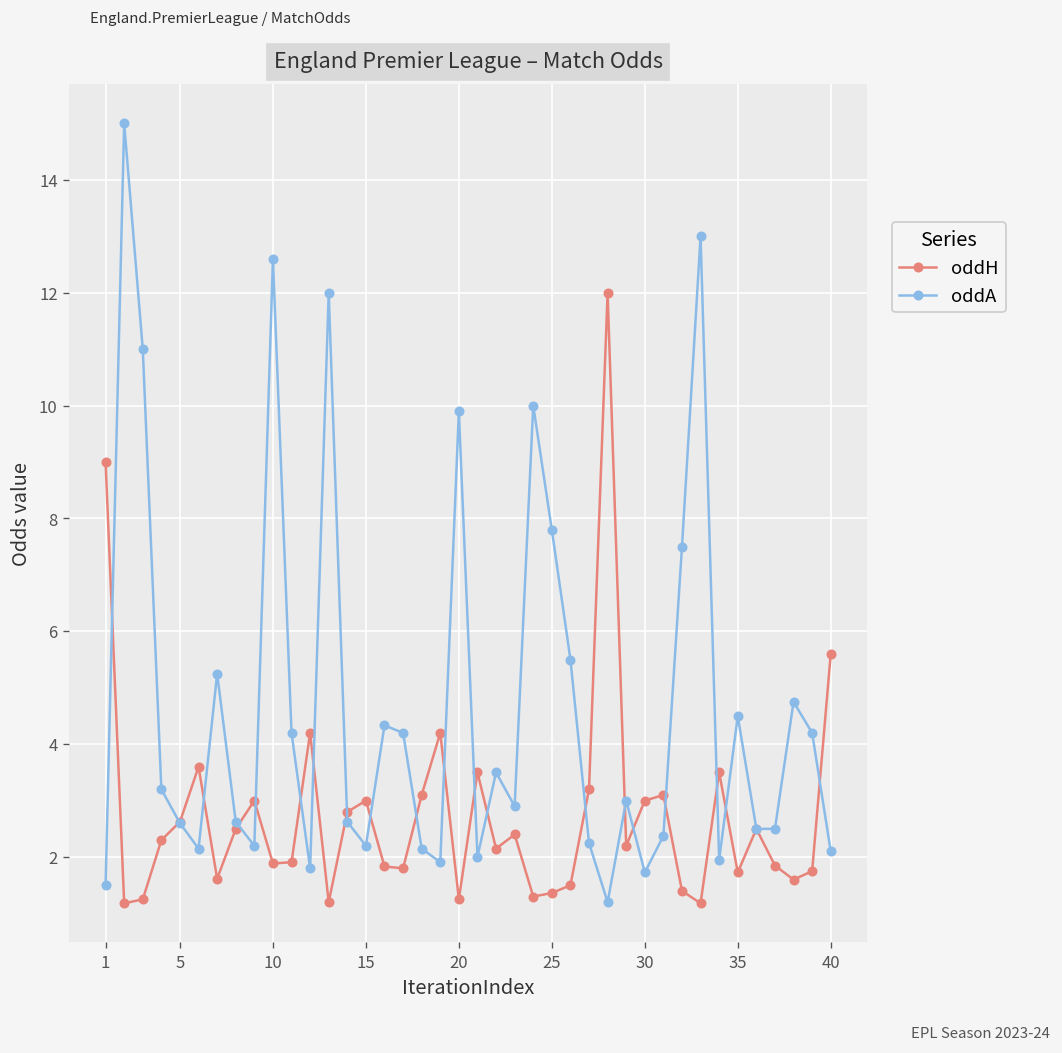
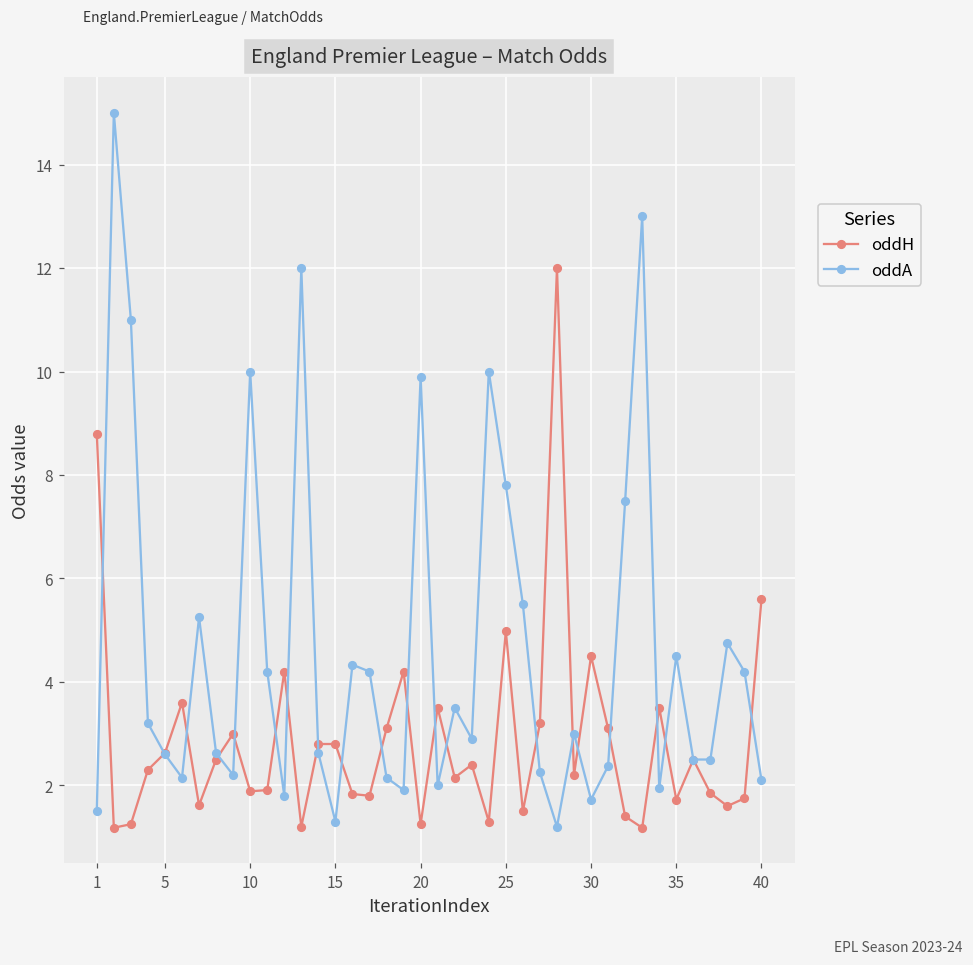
oddH, 1: 9.0 -> 8.8
oddA, 10: 12.6 -> 10.0
oddH, 15: 3.0 -> 2.8
oddA, 15: 2.2 -> 1.3
oddH, 25: 1.4 -> 5.0
oddH, 30: 3.0 -> 4.5
